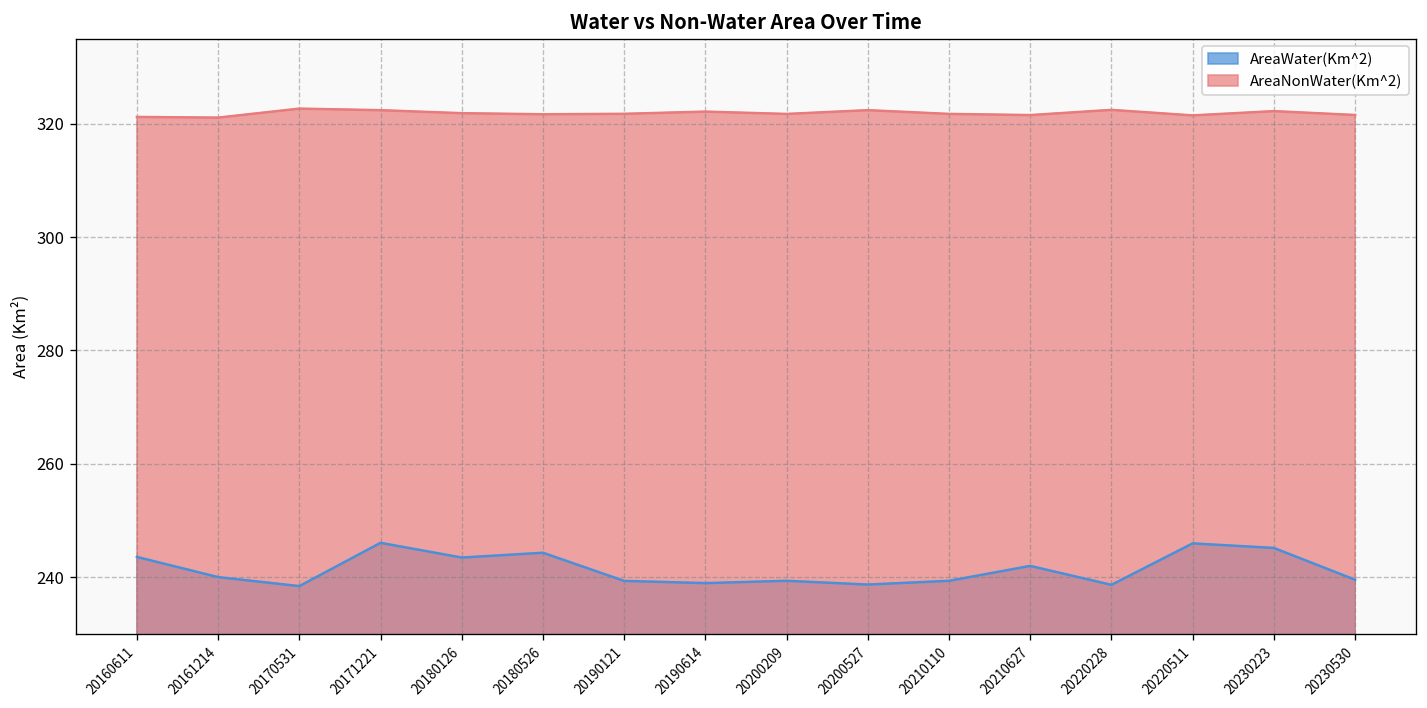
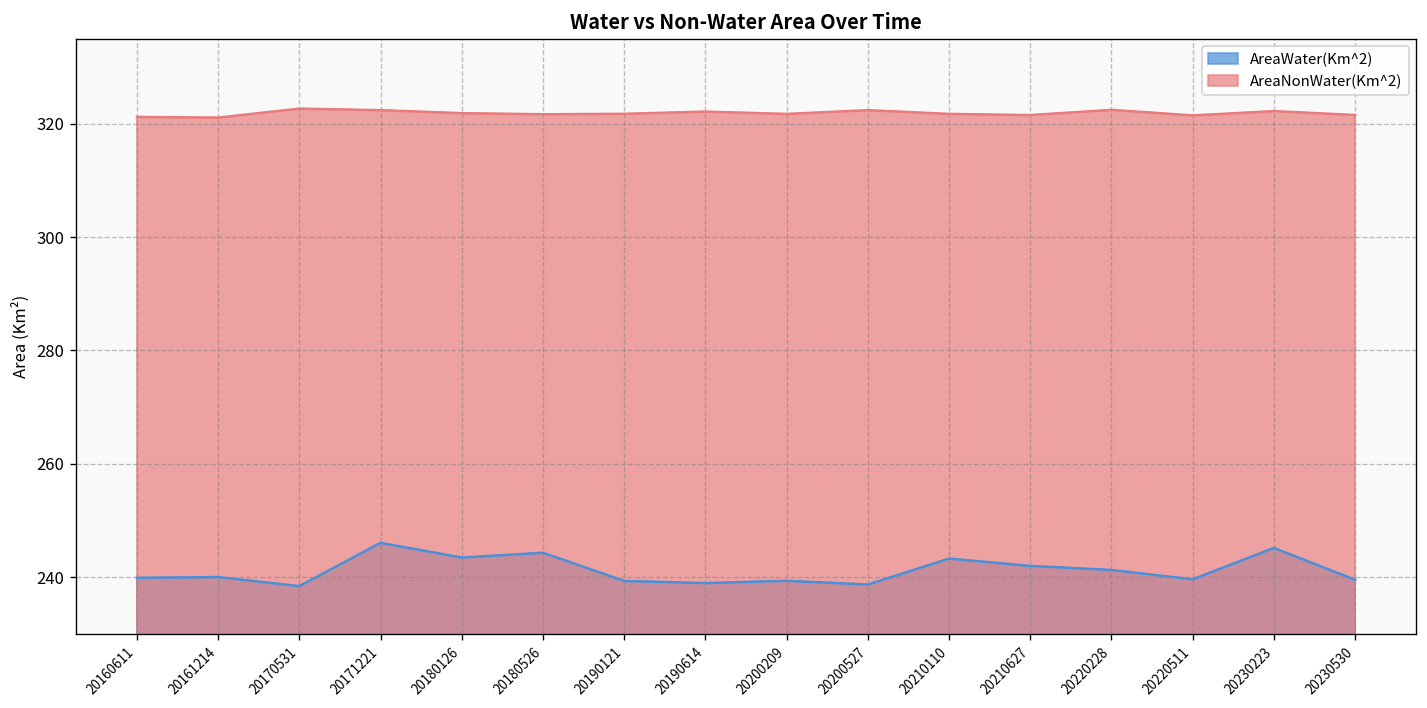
AreaWater(Km^2), 20160611: 244 -> 240
AreaWater(Km^2), 20210110: 239 -> 243
AreaWater(Km^2), 20220228: 239 -> 241
AreaWater(Km^2), 20220511: 246 -> 240
